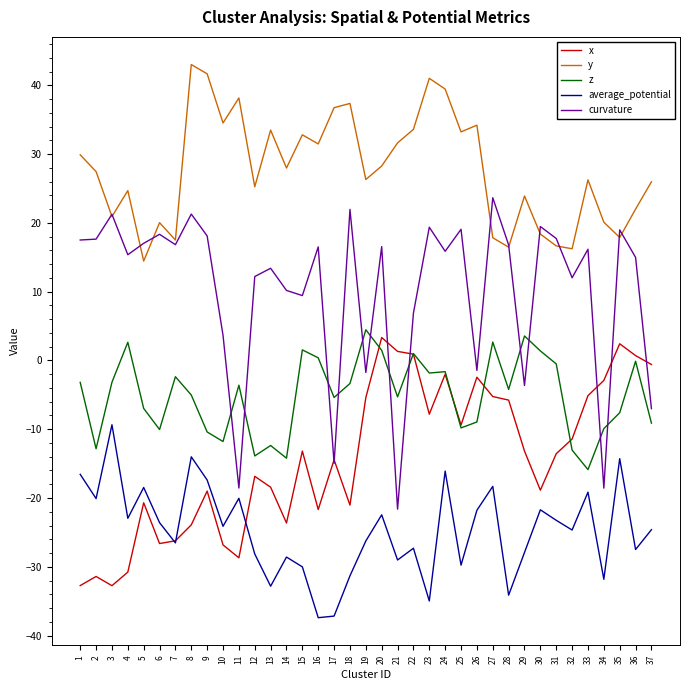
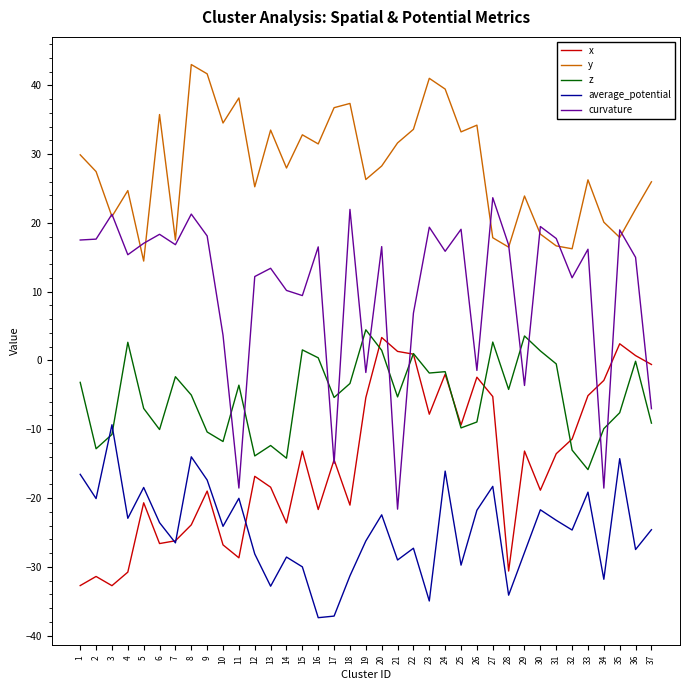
z, 3: -3 -> -11
y, 6: 20 -> 36
x, 28: -6 -> -31
